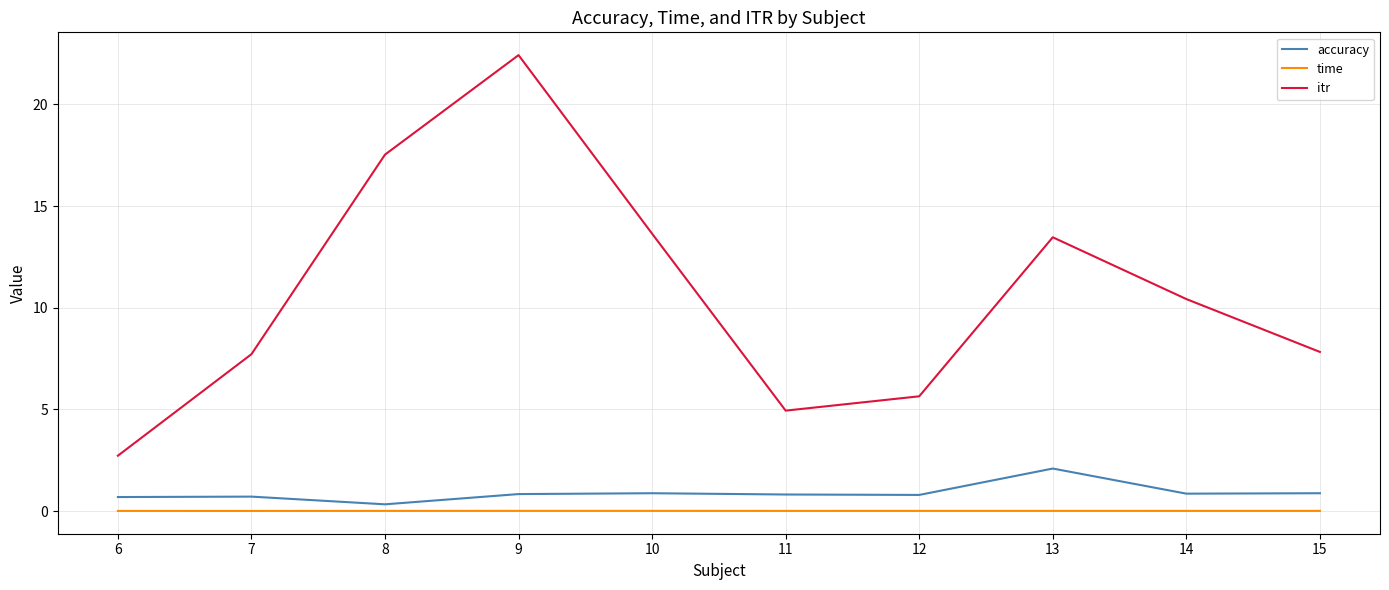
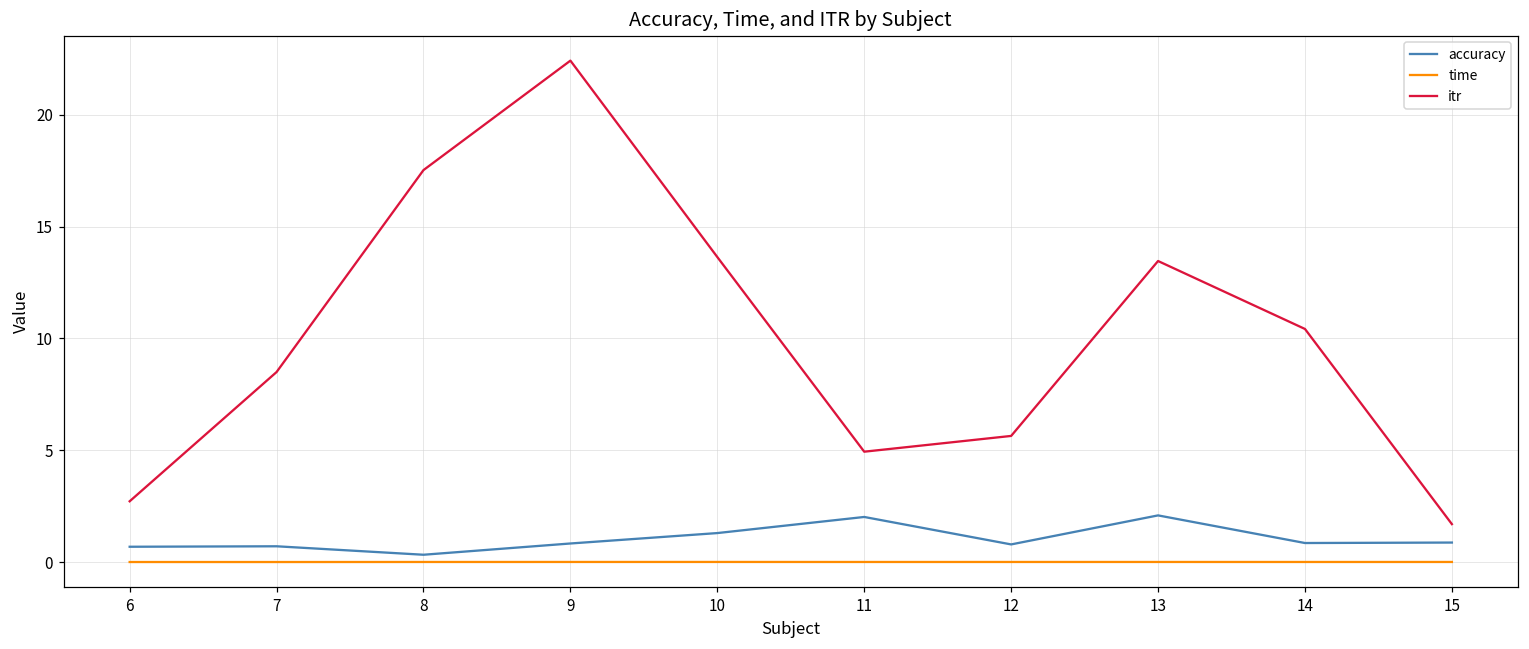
itr, 7: 7.7 -> 8.5
accuracy, 10: 0.9 -> 1.3
accuracy, 11: 0.8 -> 2.0
itr, 15: 7.8 -> 1.7
